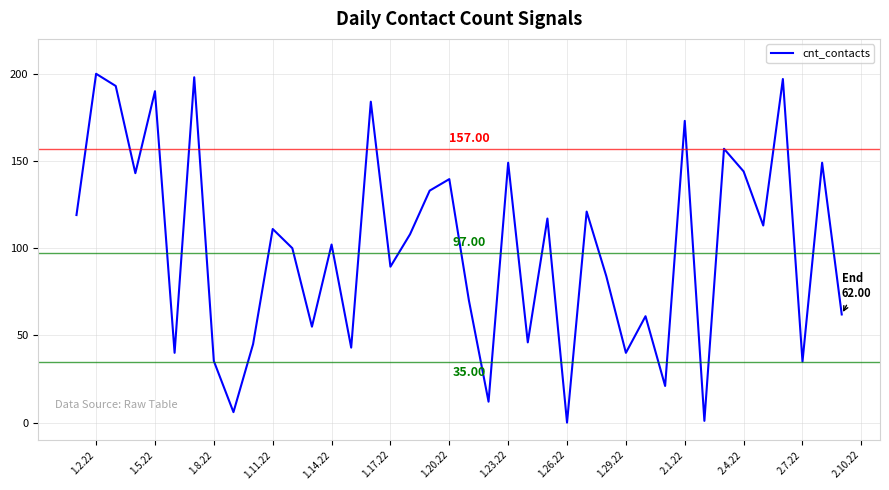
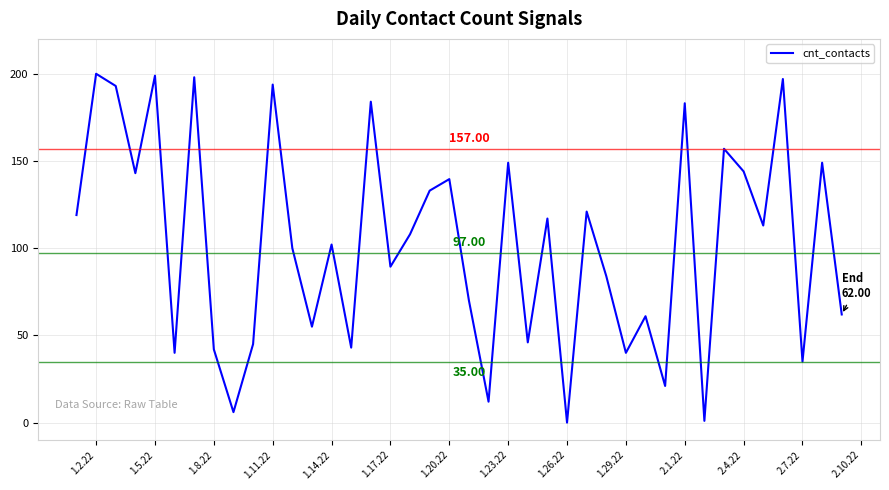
1.5.22: 190 -> 199
1.8.22: 35 -> 42
1.11.22: 111 -> 194
2.1.22: 173 -> 183
